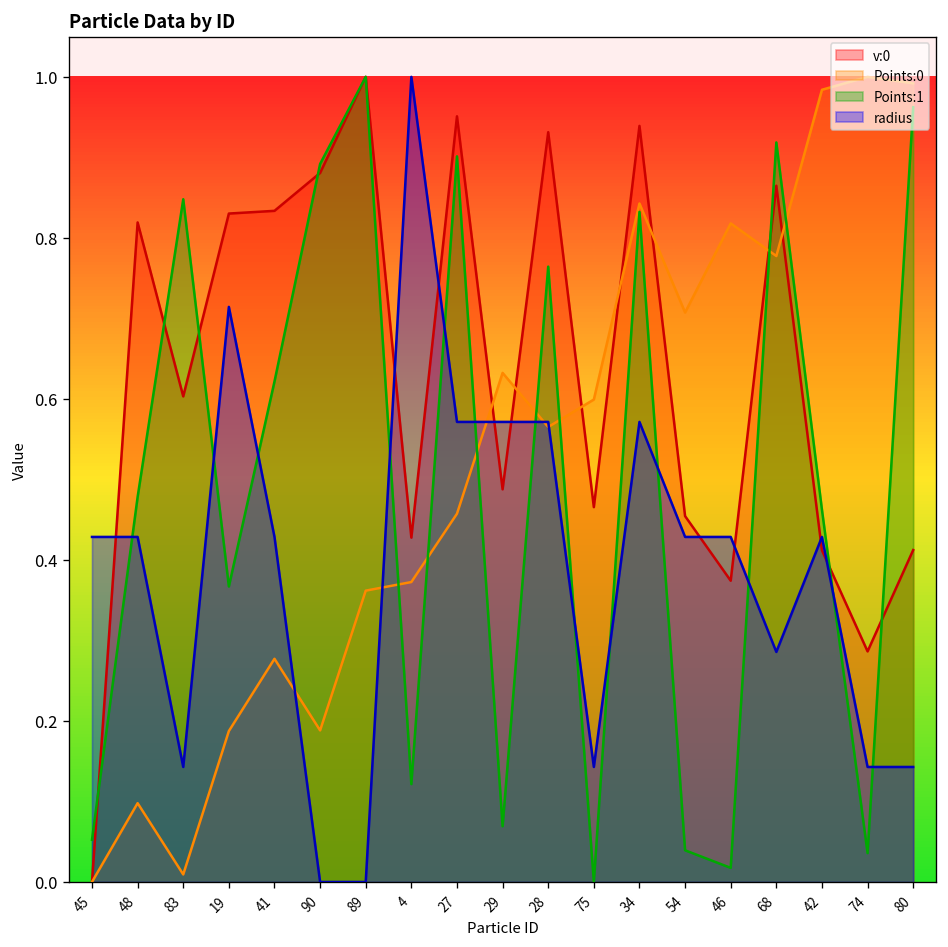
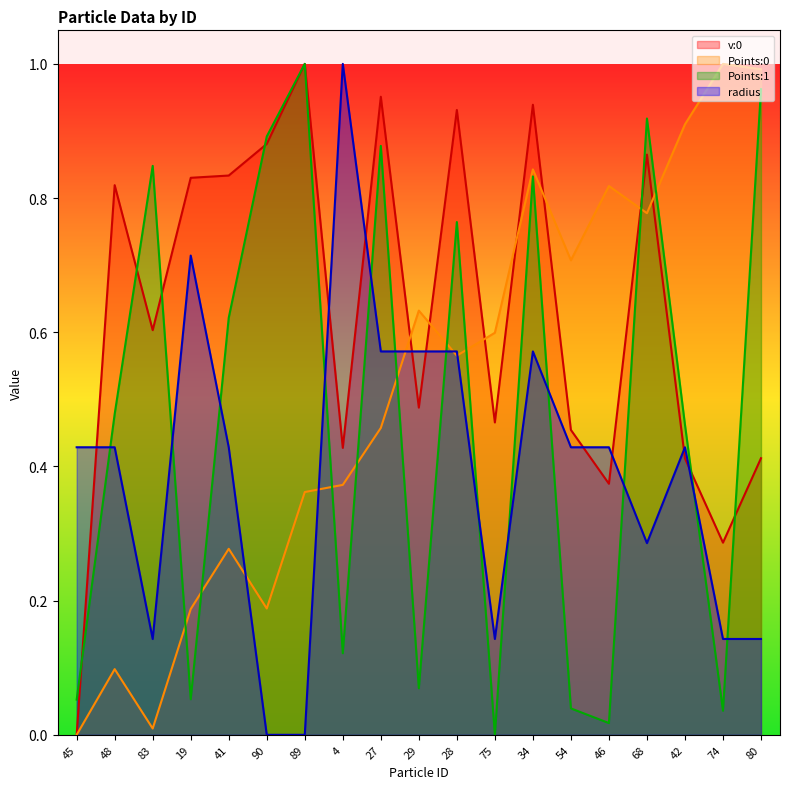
Points:1, 19: 0.37 -> 0.05
Points:1, 27: 0.90 -> 0.88
Points:0, 42: 0.98 -> 0.91
